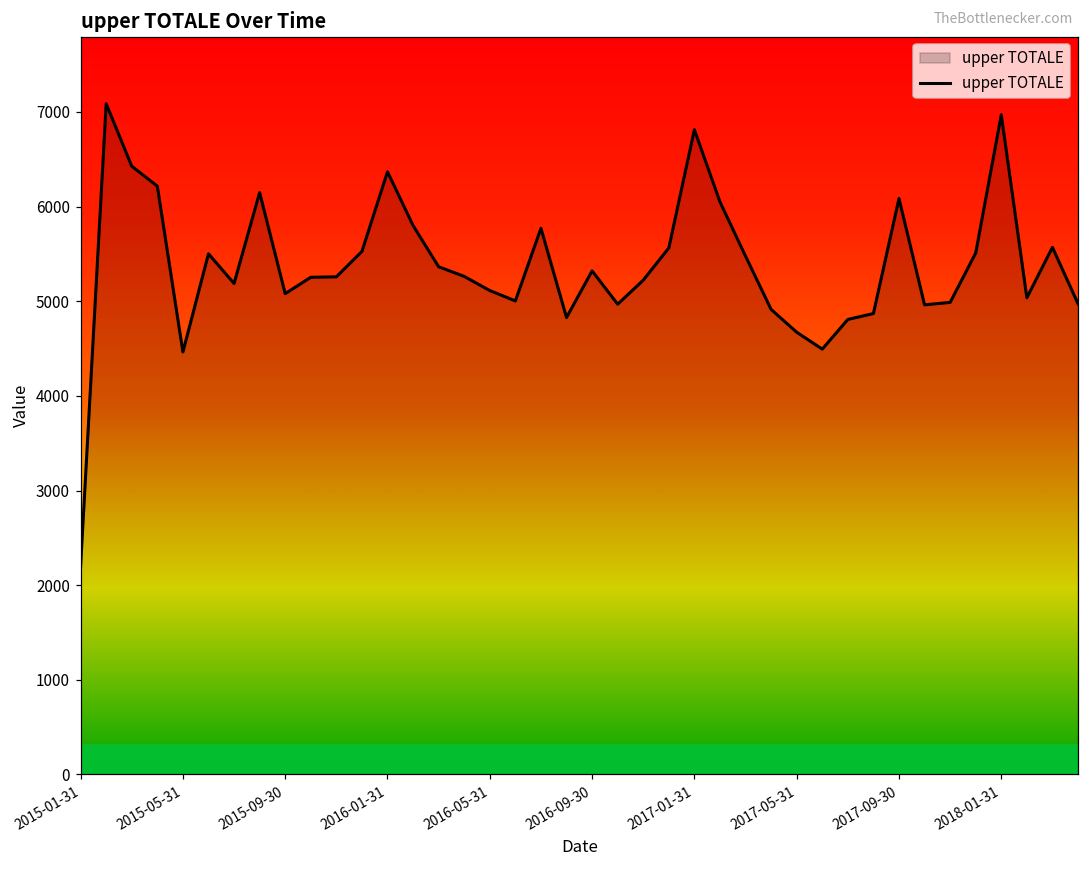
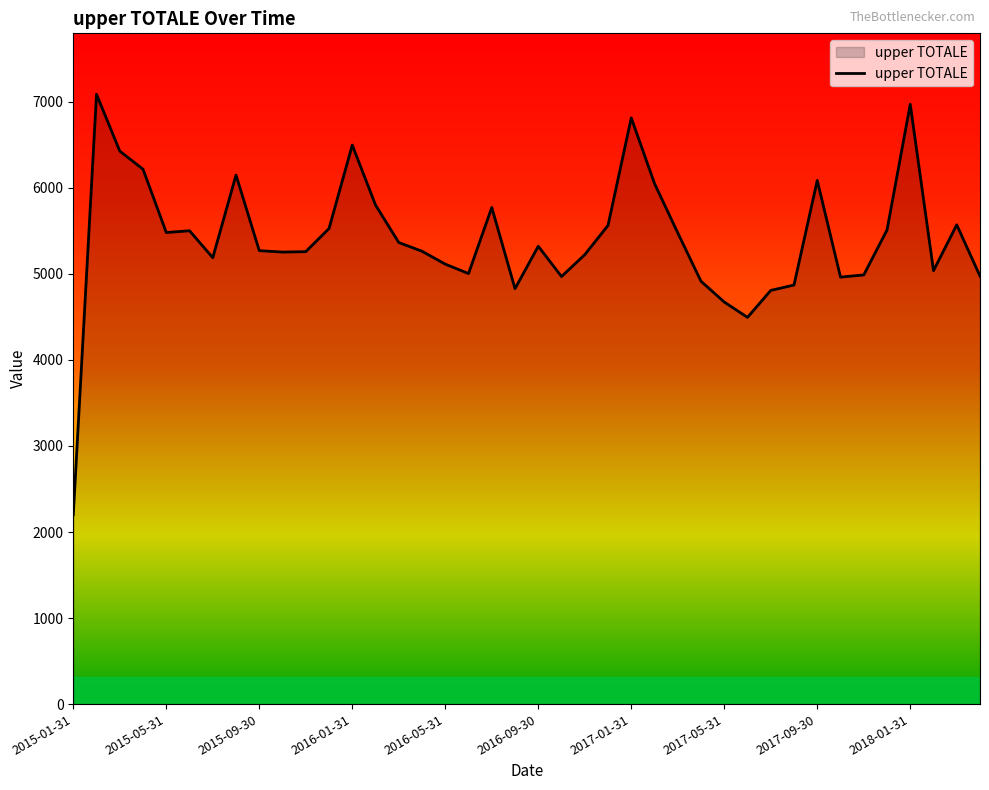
2015-05-31: 4500 -> 5500
2015-09-30: 5100 -> 5300
2016-01-31: 6400 -> 6500
